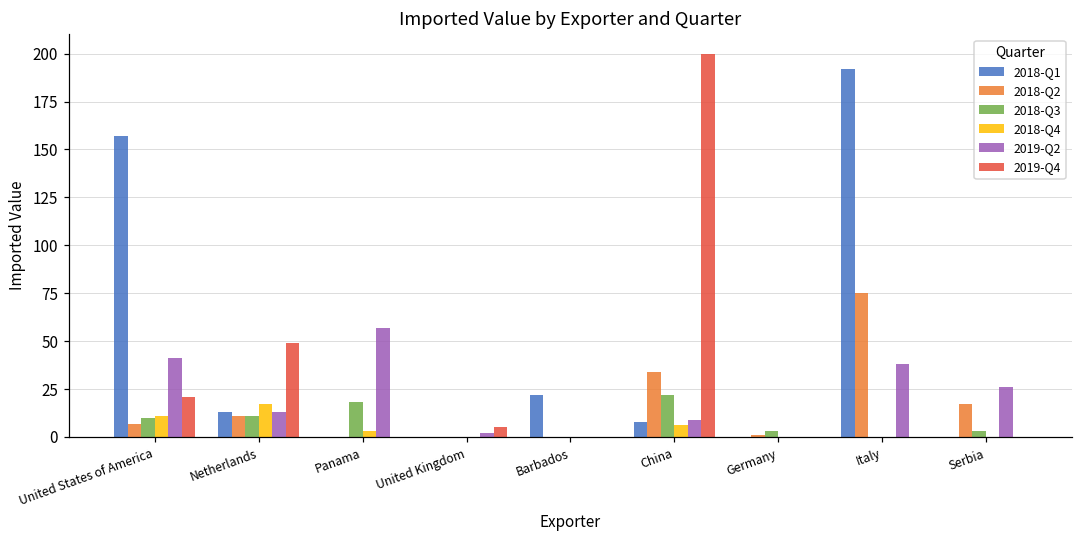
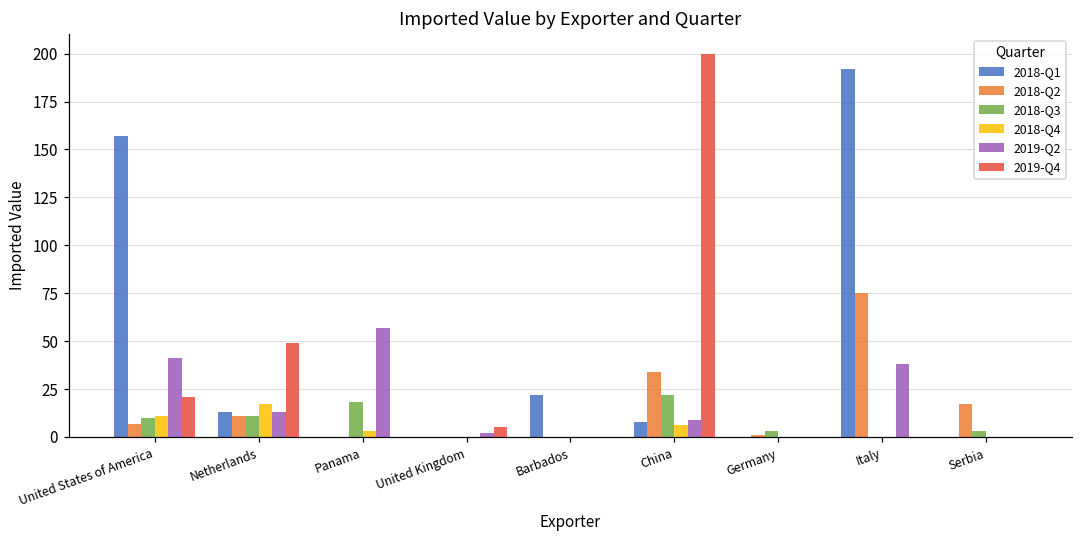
2019-Q2, Serbia: 26 -> 0
